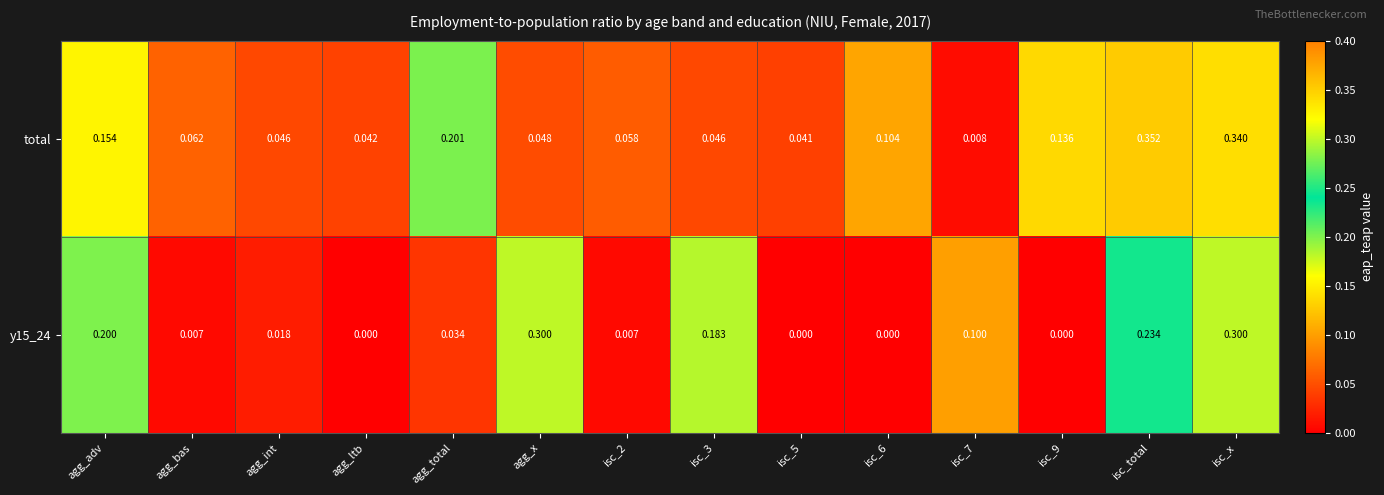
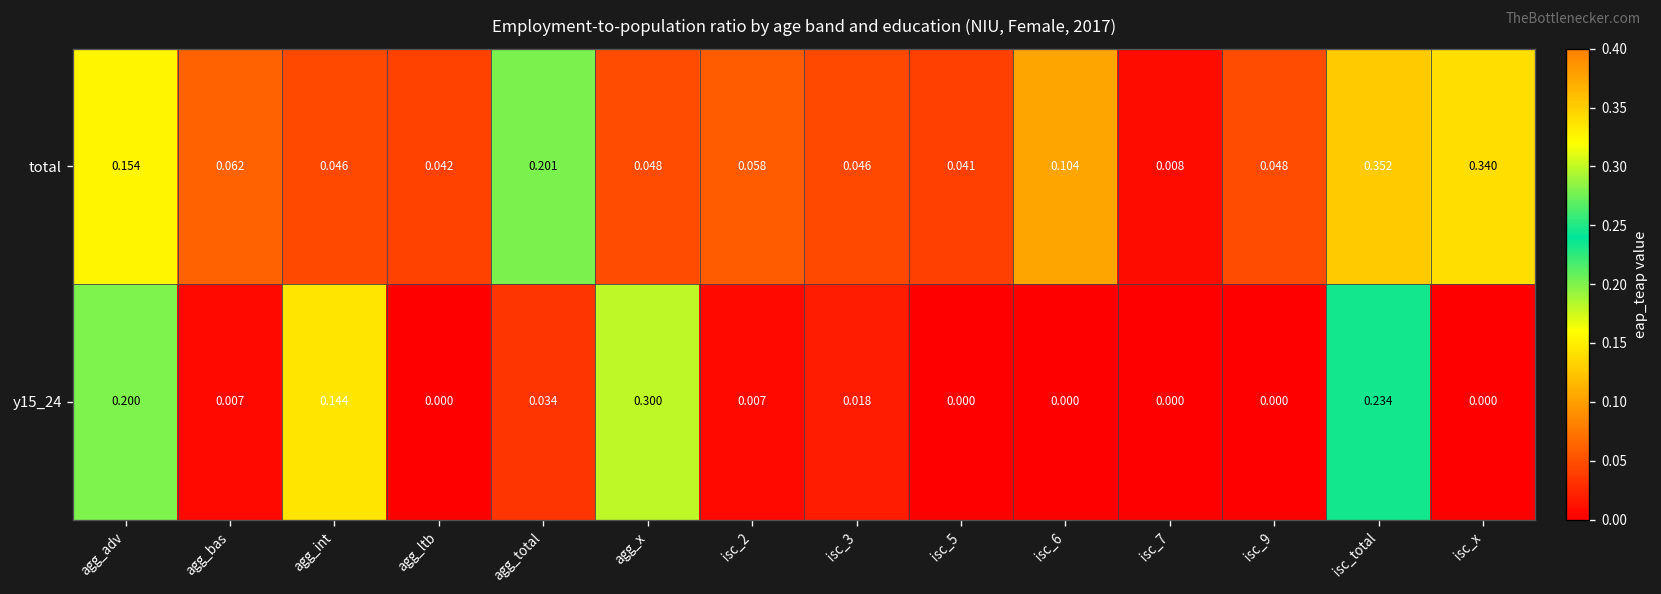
total, isc_9: 0.136 -> 0.048
y15_24, agg_int: 0.018 -> 0.144
y15_24, isc_3: 0.183 -> 0.018
y15_24, isc_7: 0.100 -> 0.000
y15_24, isc_x: 0.300 -> 0.000
